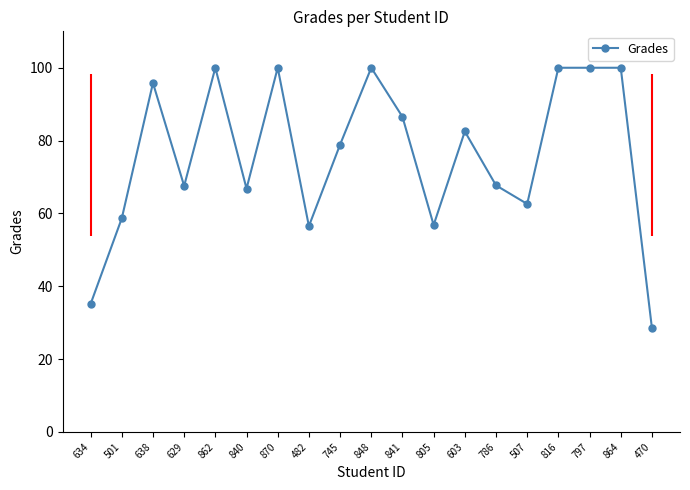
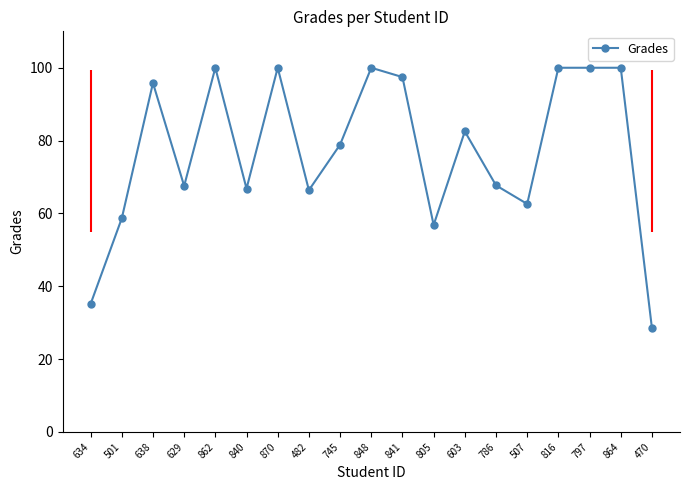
482: 57 -> 66
841: 87 -> 97
